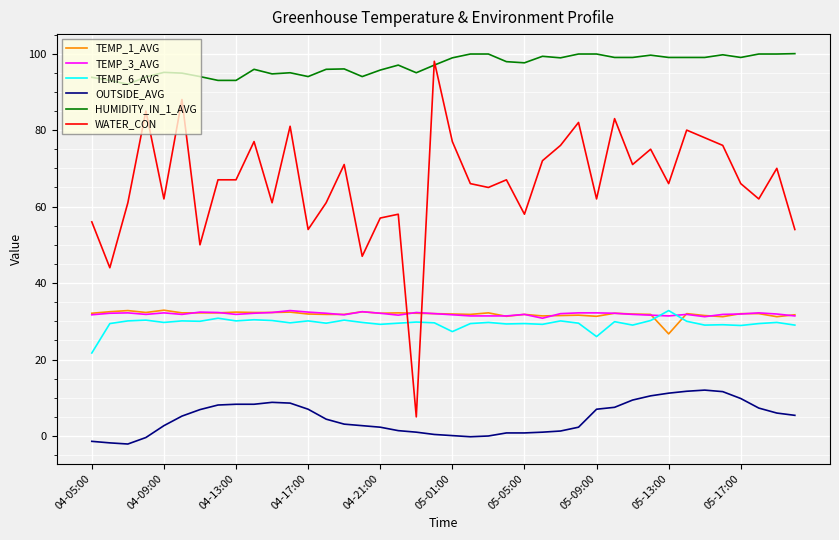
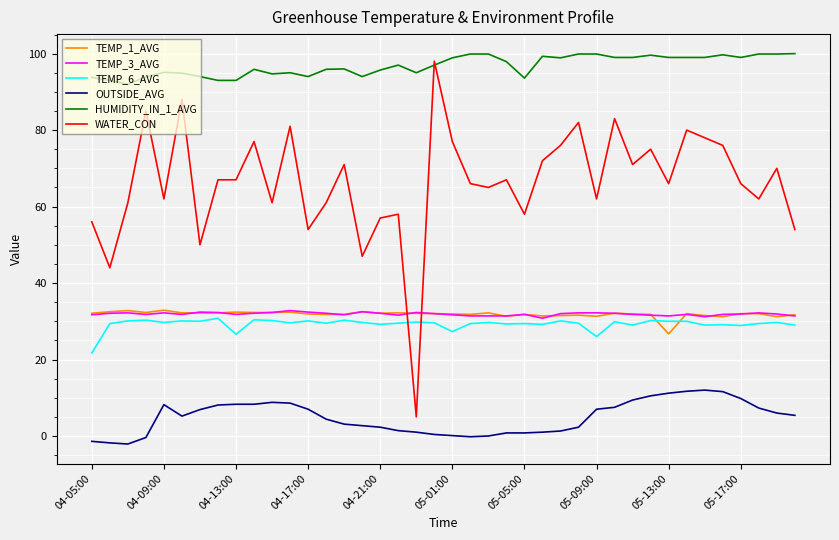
OUTSIDE_AVG, 04-09:00: 3 -> 8
TEMP_6_AVG, 04-13:00: 30 -> 27
HUMIDITY_IN_1_AVG, 05-05:00: 98 -> 94
TEMP_6_AVG, 05-13:00: 33 -> 30
